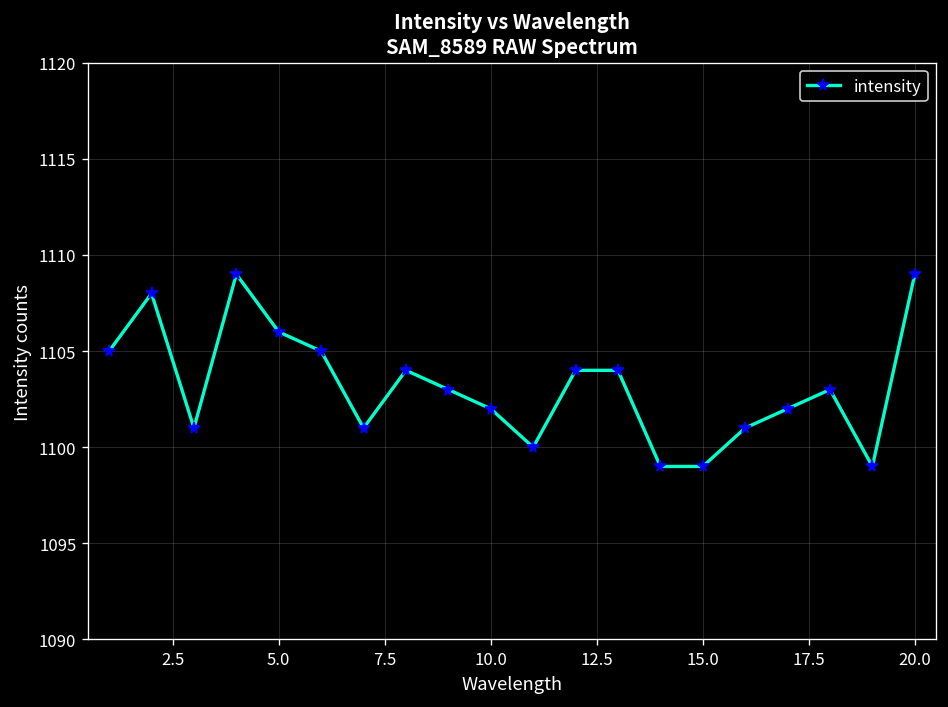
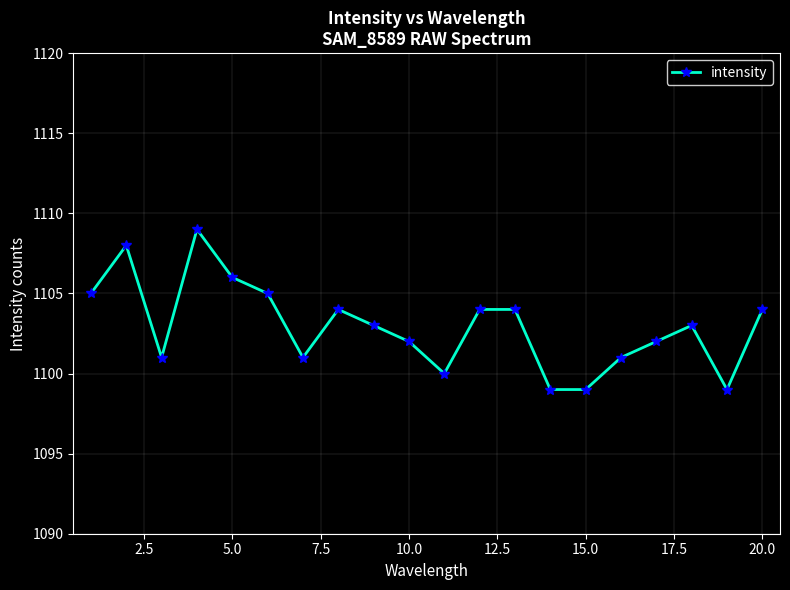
20.0: 1109 -> 1104
